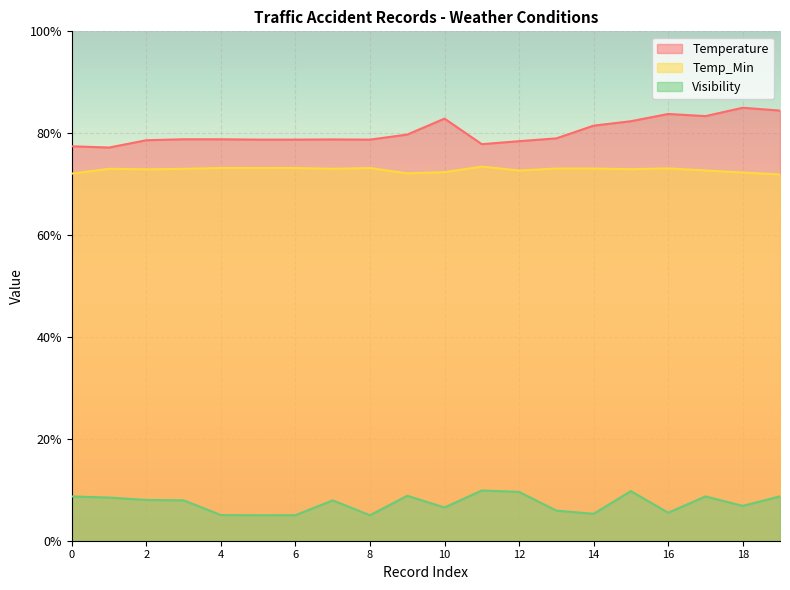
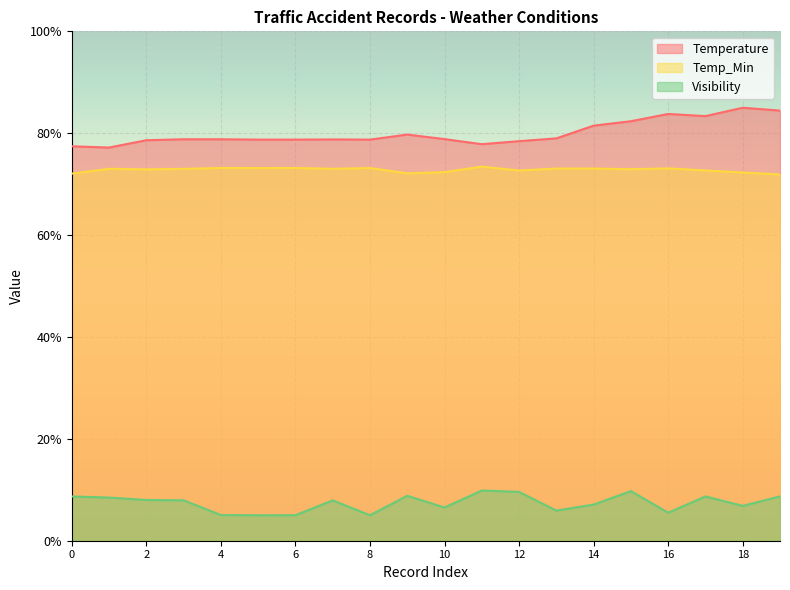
Temperature, 10: 83% -> 79%
Visibility, 14: 5% -> 7%
